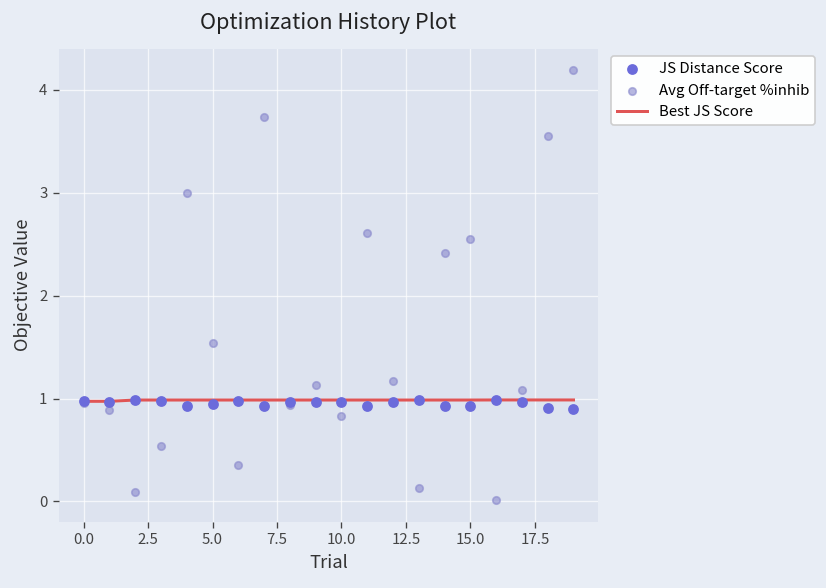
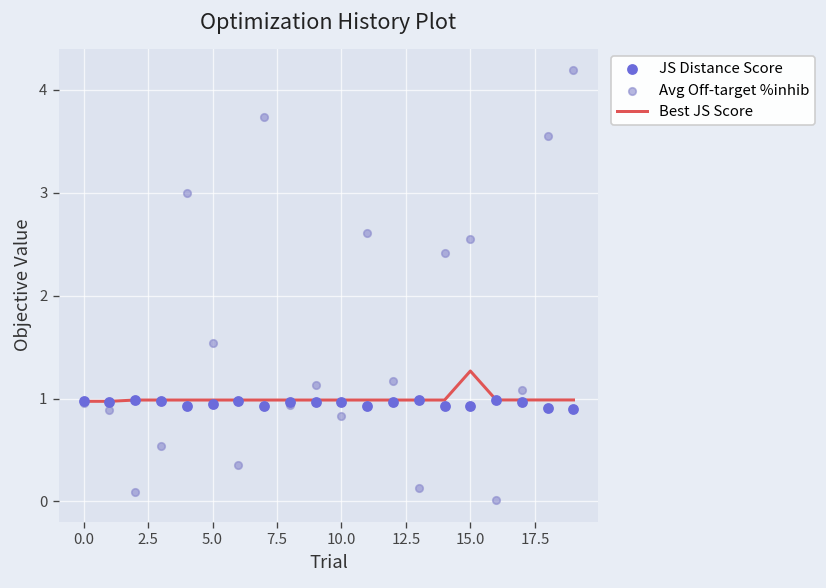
Best JS Score, 15.0: 1.0 -> 1.3
